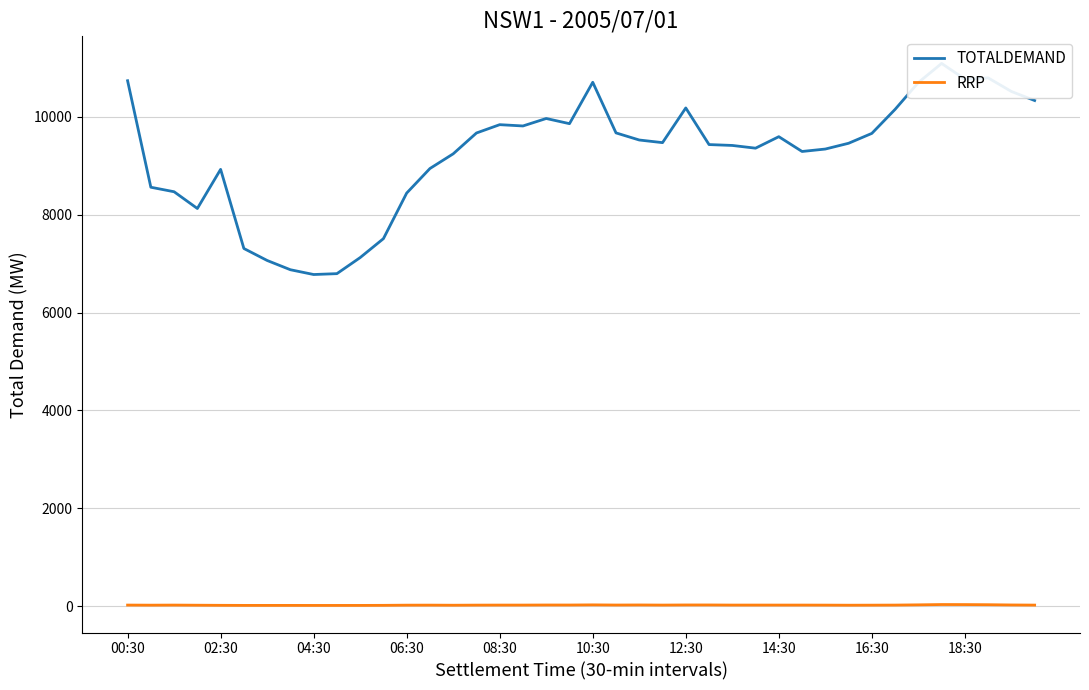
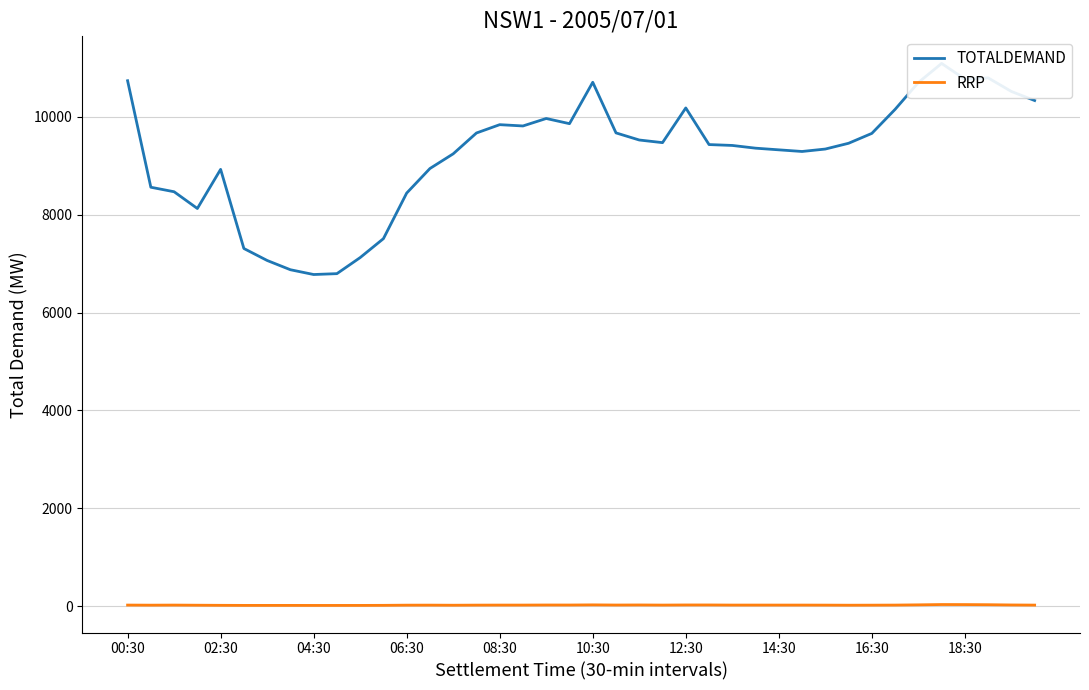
TOTALDEMAND, 14:30: 9600 -> 9300
